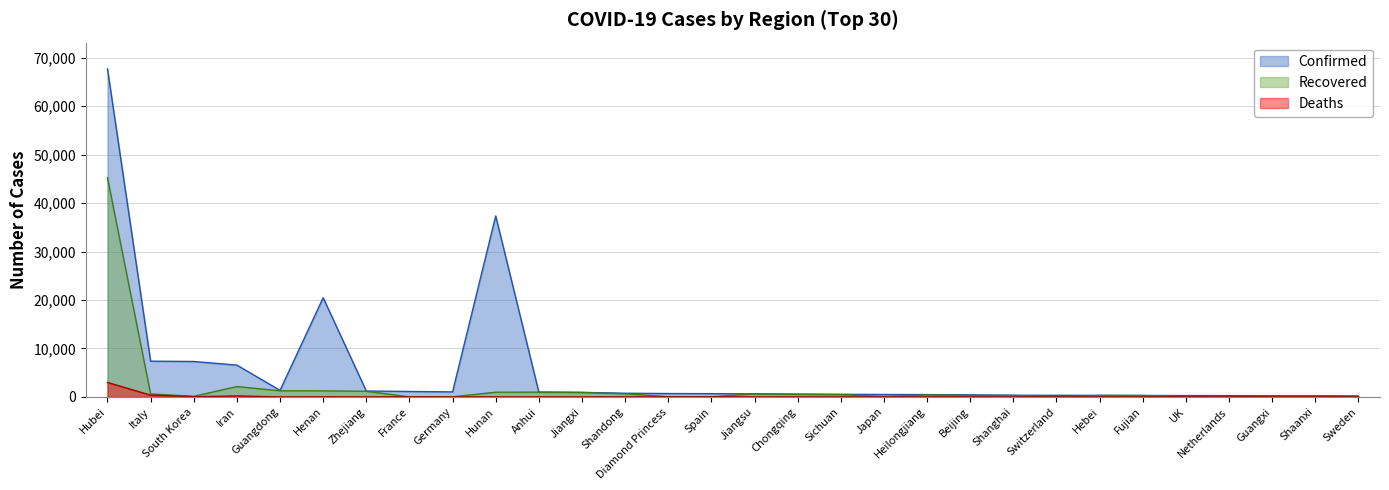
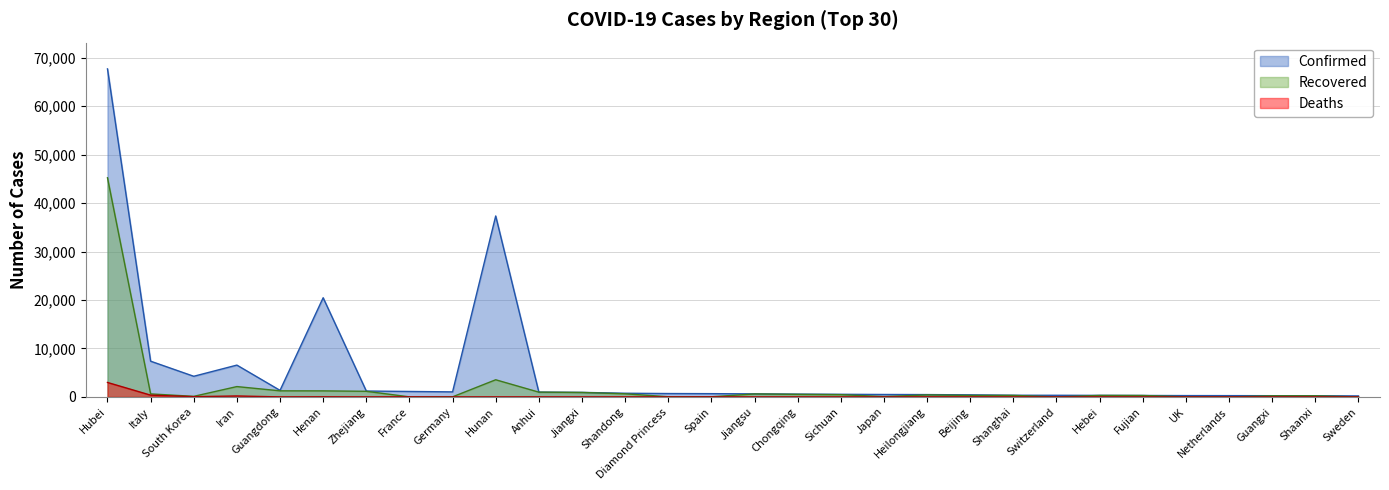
Confirmed, South Korea: 7,000 -> 4,000
Recovered, Hunan: 1,000 -> 4,000
